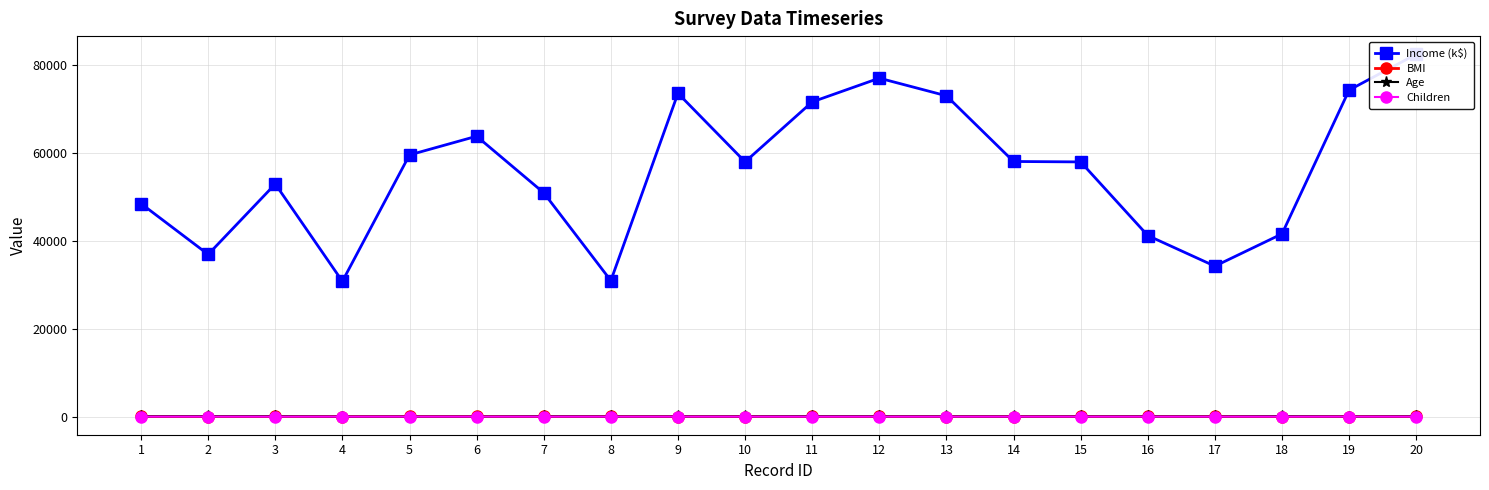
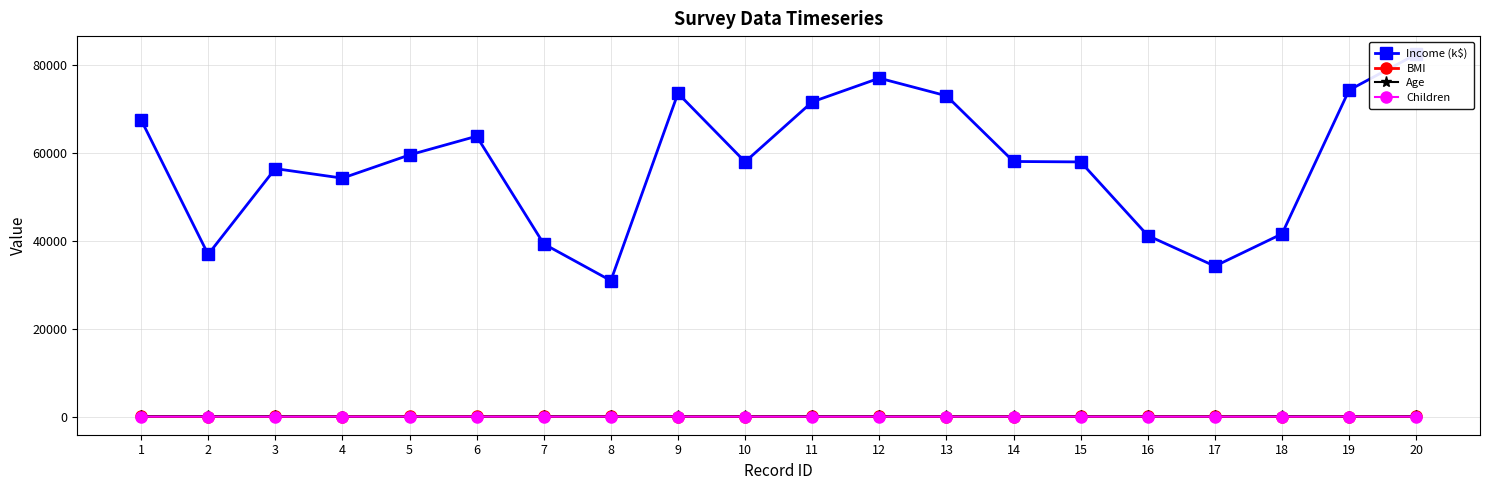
Income (k$), 1: 48000 -> 68000
Income (k$), 3: 53000 -> 56000
Income (k$), 4: 31000 -> 54000
Income (k$), 7: 51000 -> 39000
